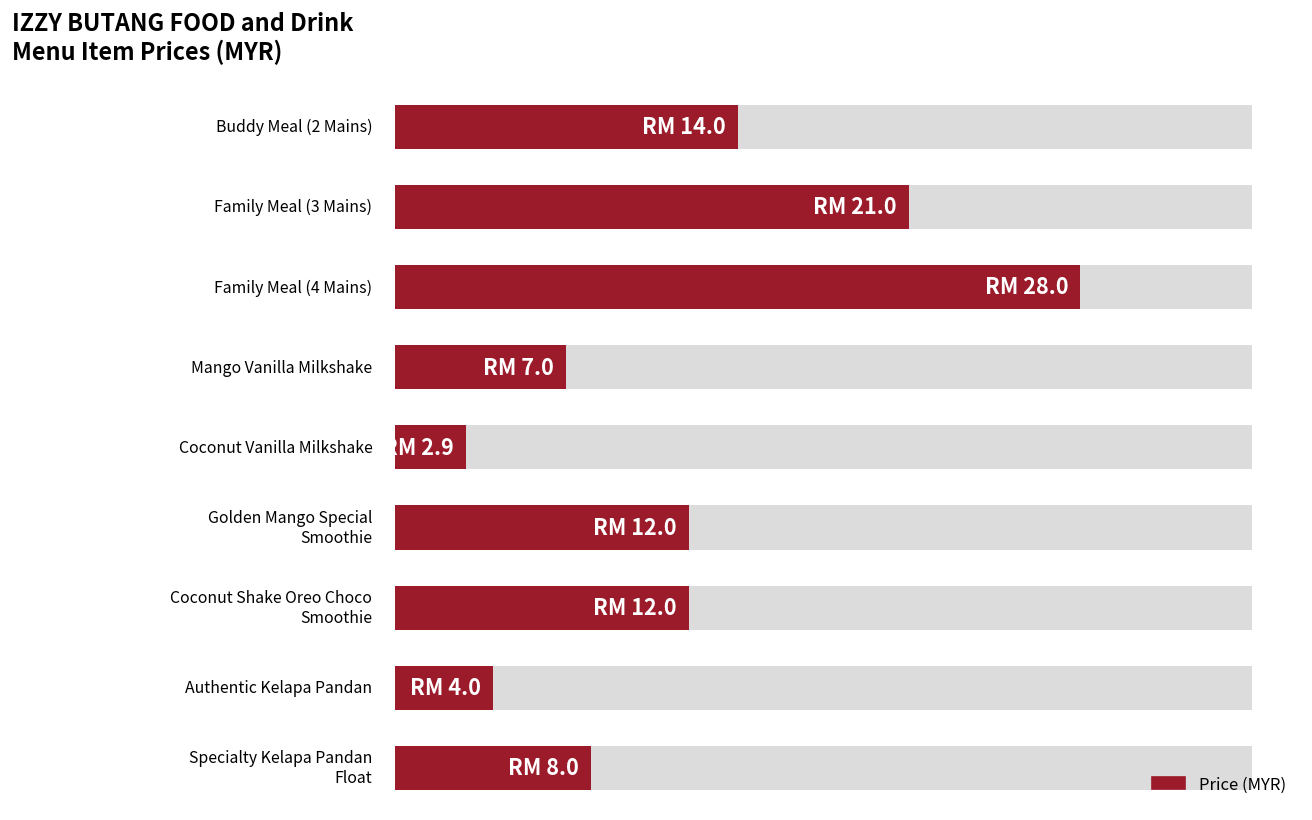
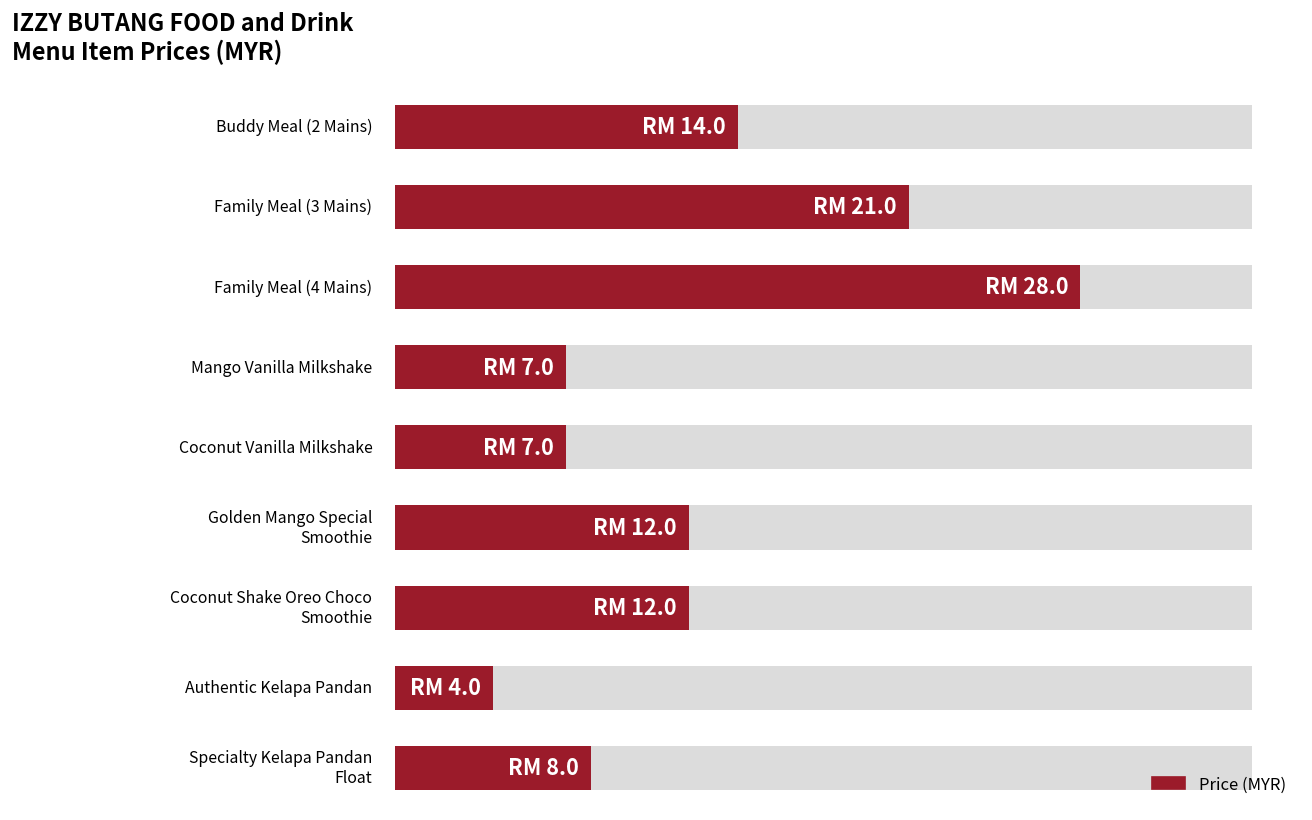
Price (MYR), Coconut Vanilla Milkshake: 2.9 -> 7.0
